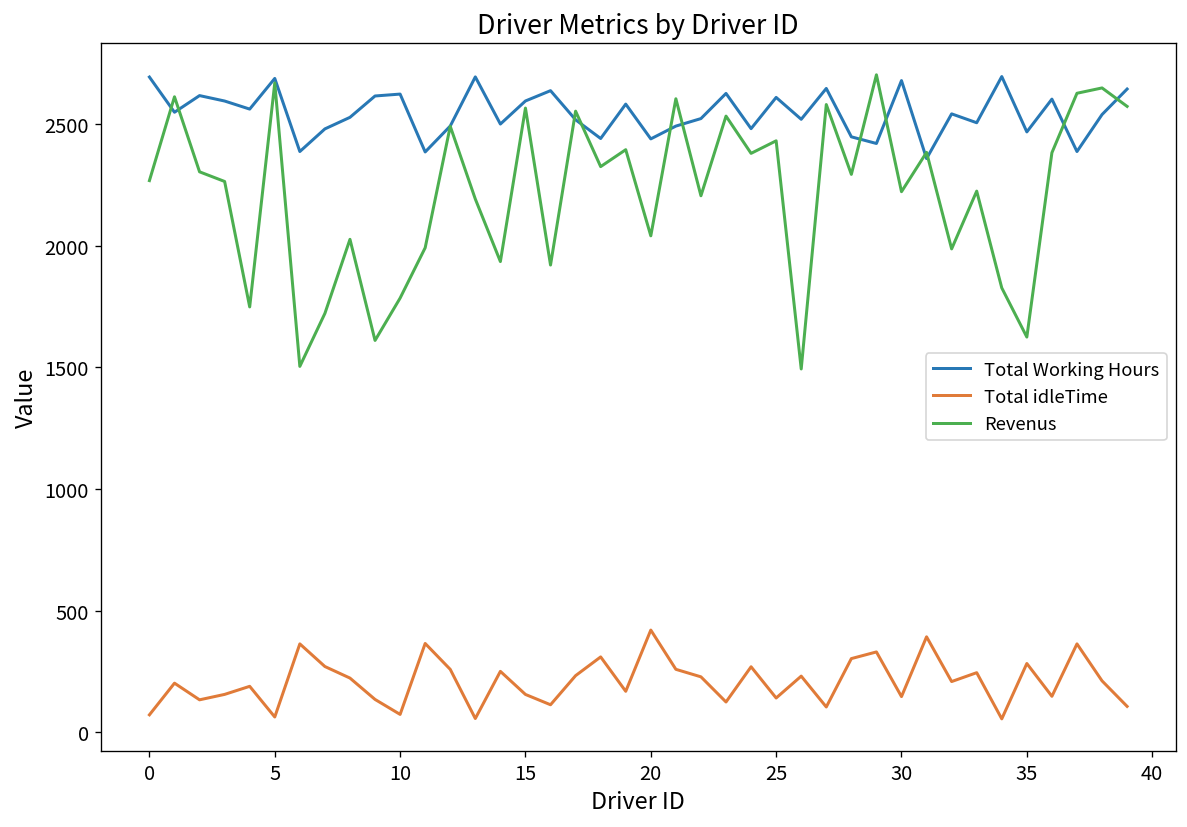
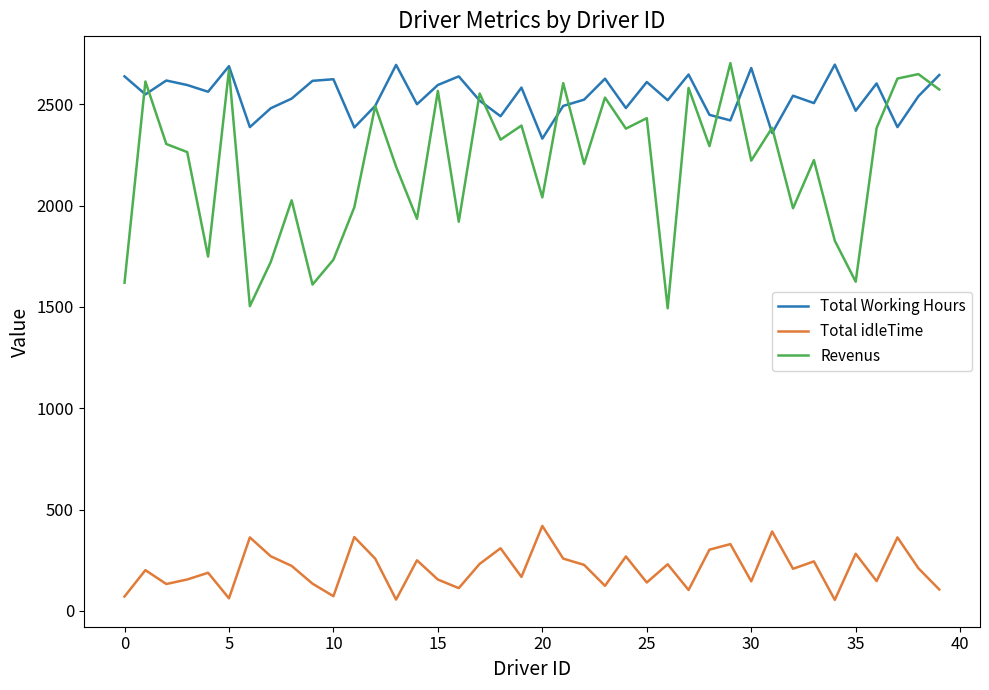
Total Working Hours, 0: 2690 -> 2640
Revenus, 0: 2270 -> 1620
Revenus, 10: 1780 -> 1730
Total Working Hours, 20: 2440 -> 2330
